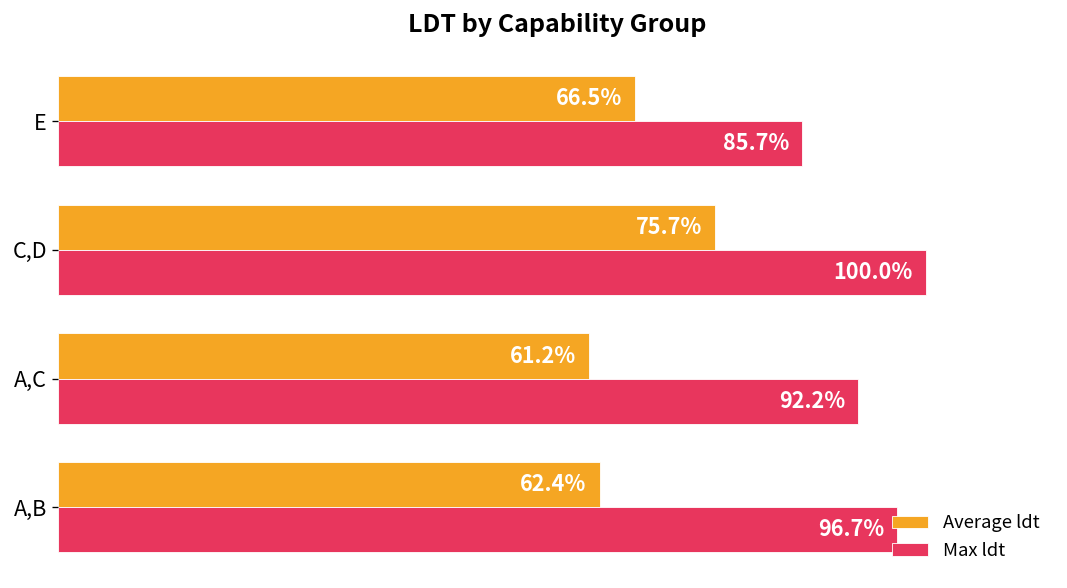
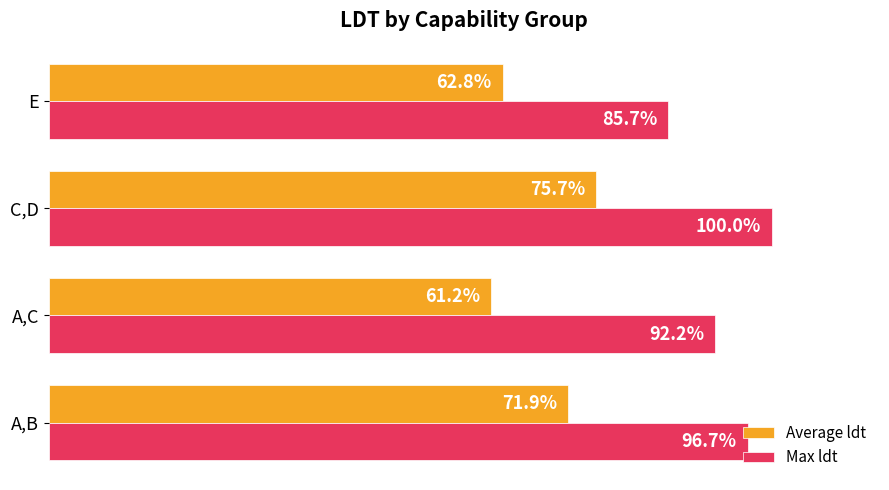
Average ldt, E: 66.5% -> 62.8%
Average ldt, A,B: 62.4% -> 71.9%
